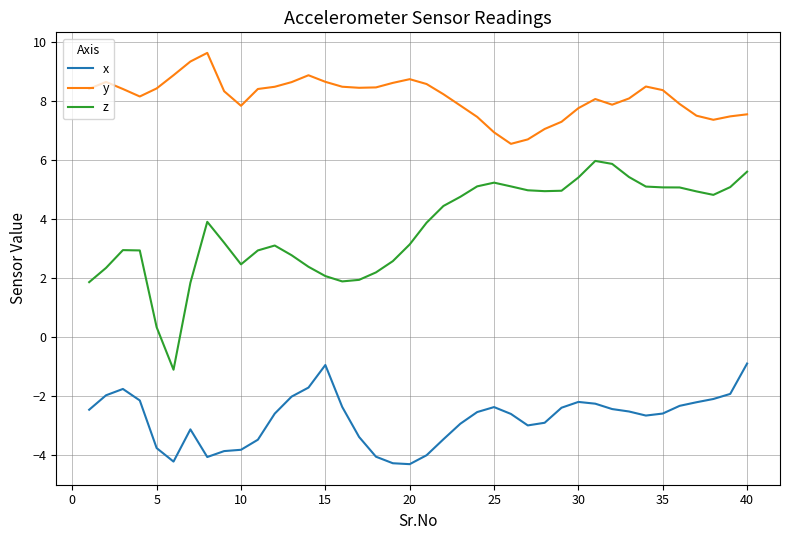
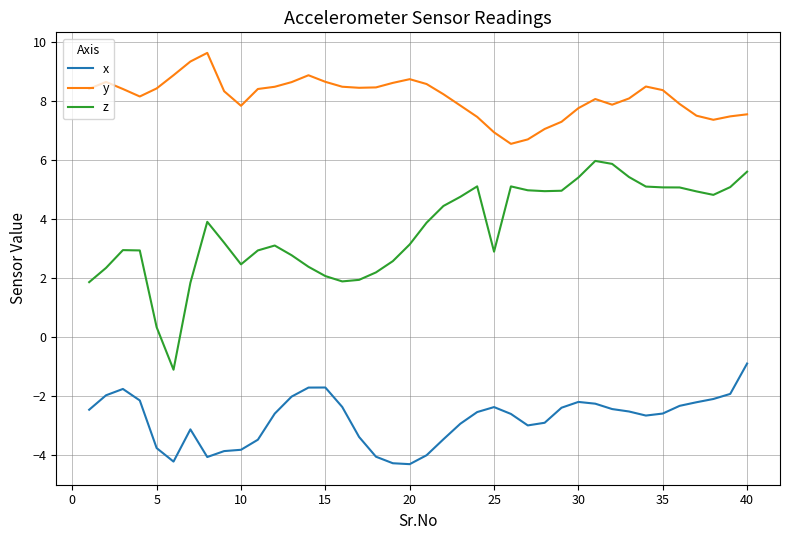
x, 15: -1.0 -> -1.7
z, 25: 5.2 -> 2.9
